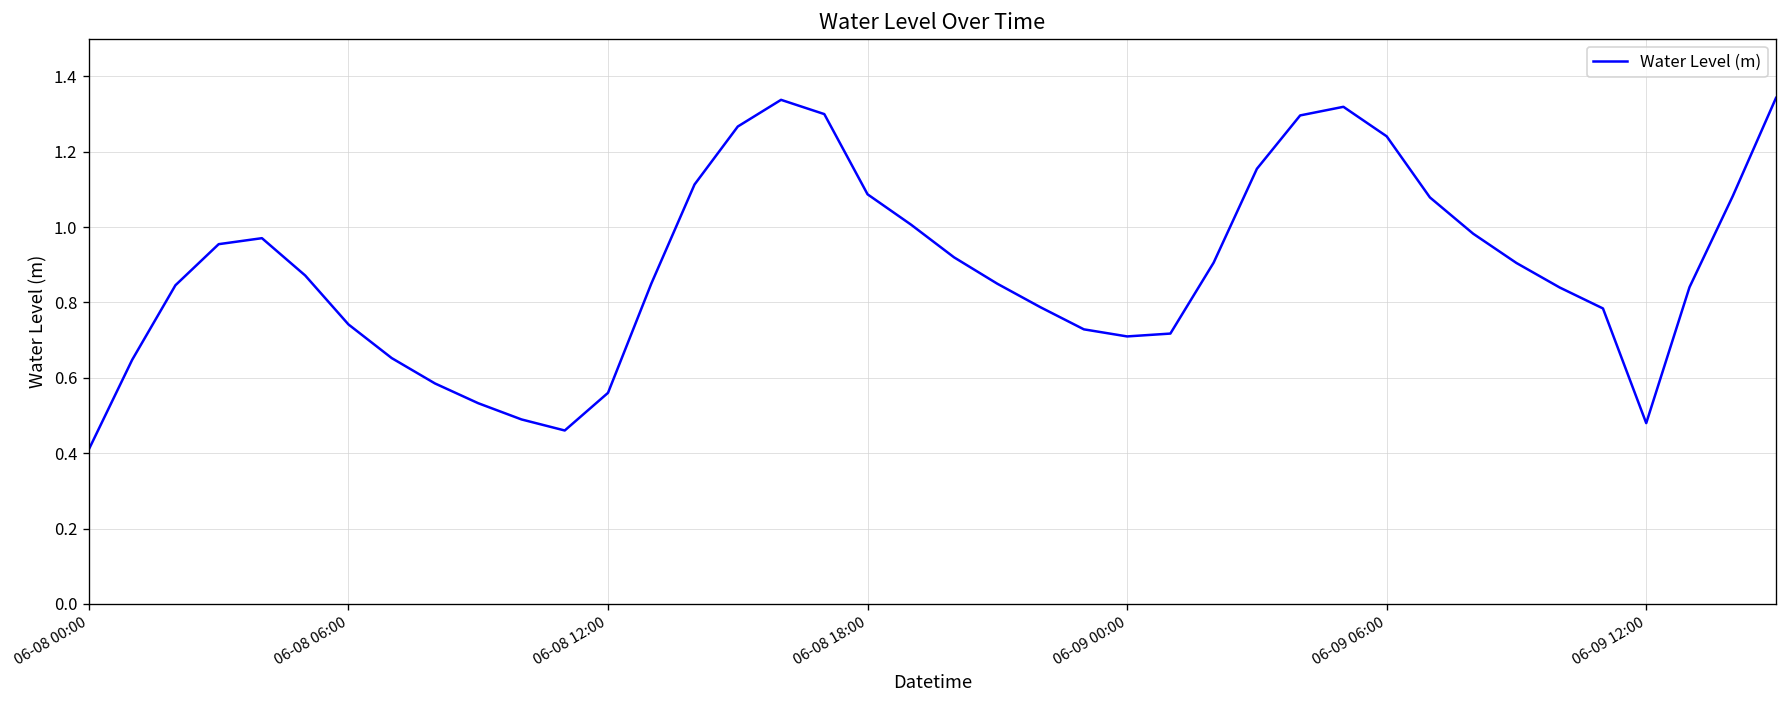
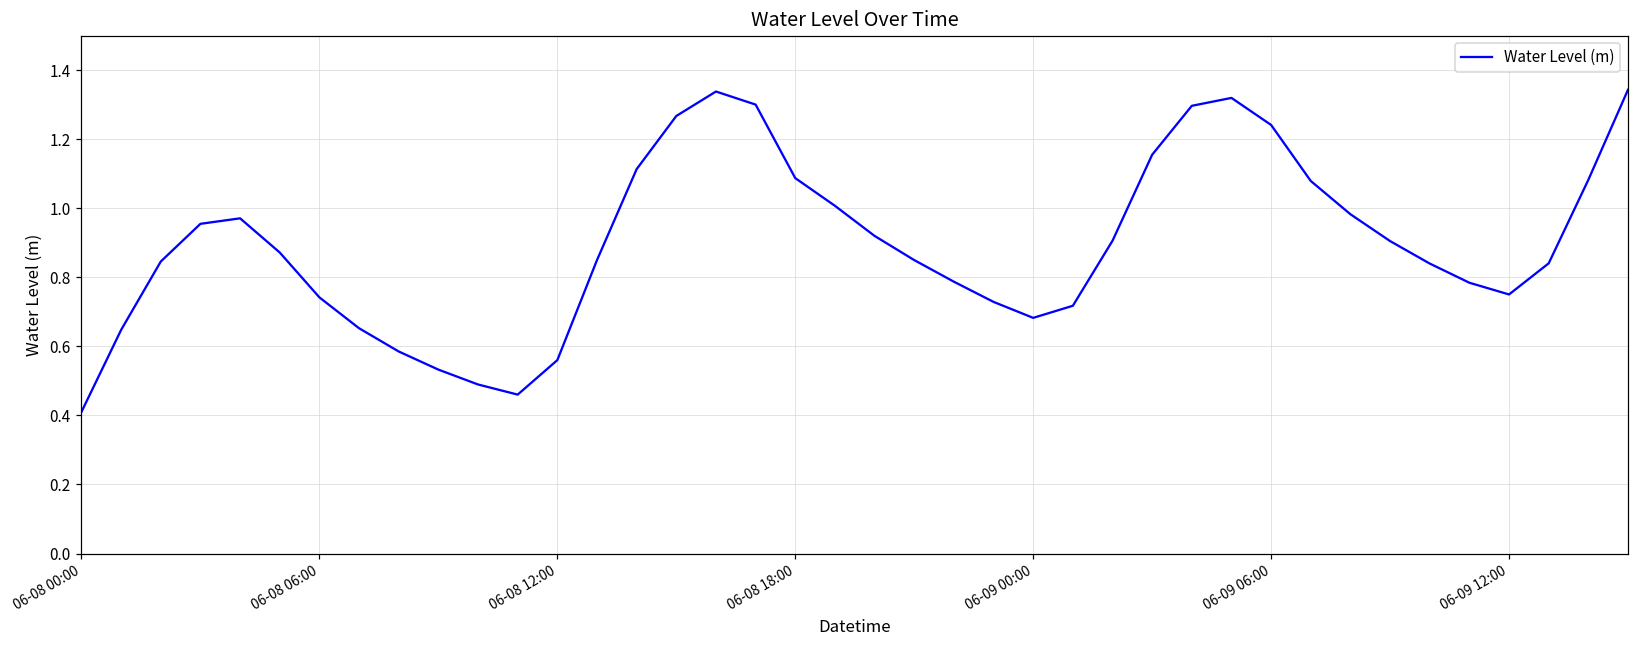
06-09 00:00: 0.71 -> 0.68
06-09 12:00: 0.48 -> 0.75
